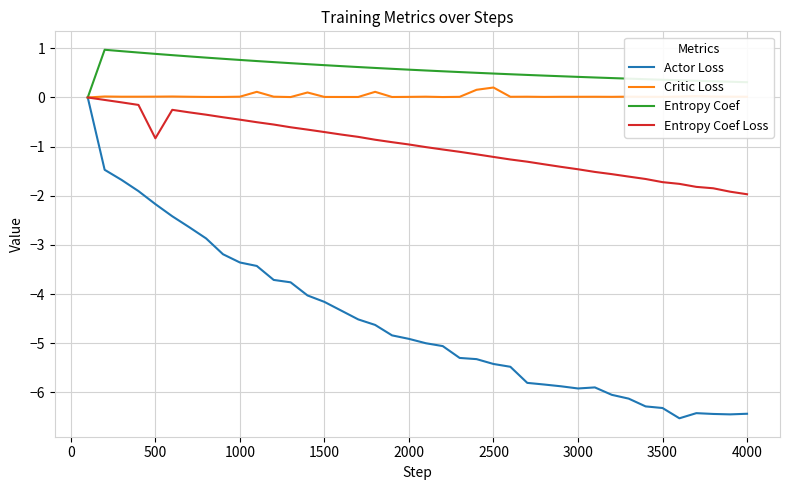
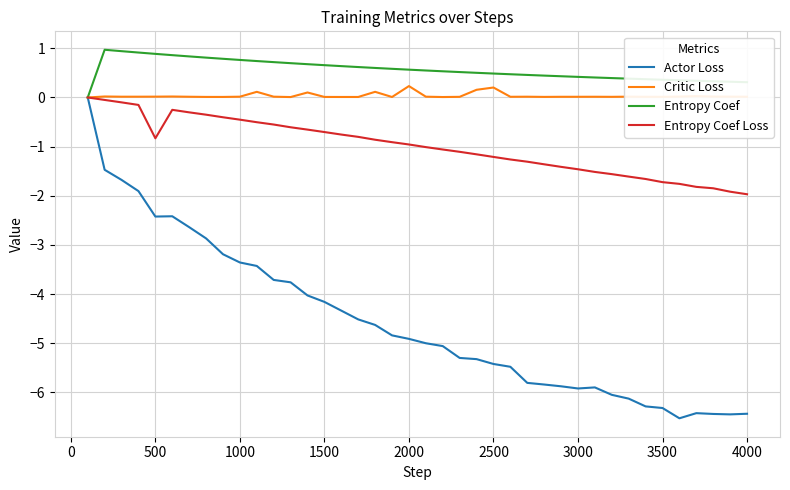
Actor Loss, 500: -2.2 -> -2.4
Critic Loss, 2000: 0.0 -> 0.2
